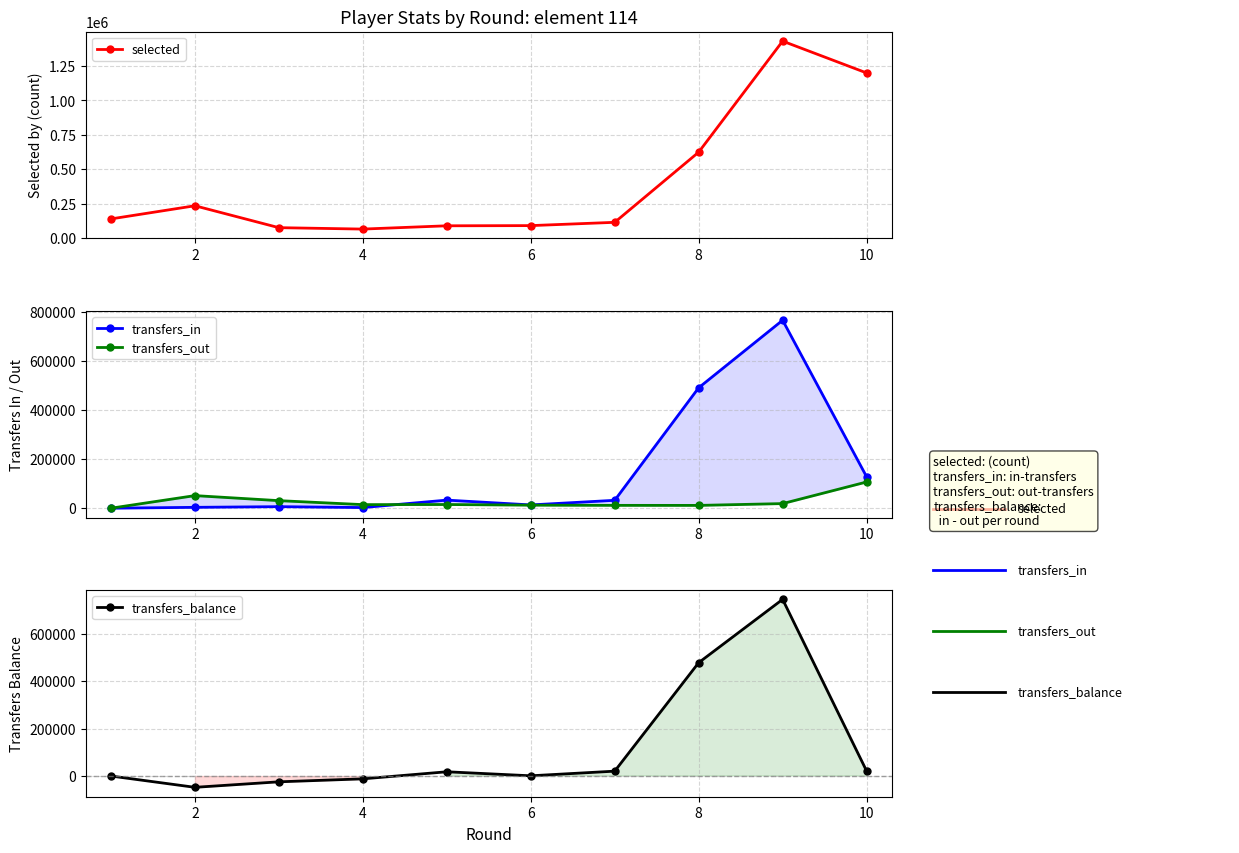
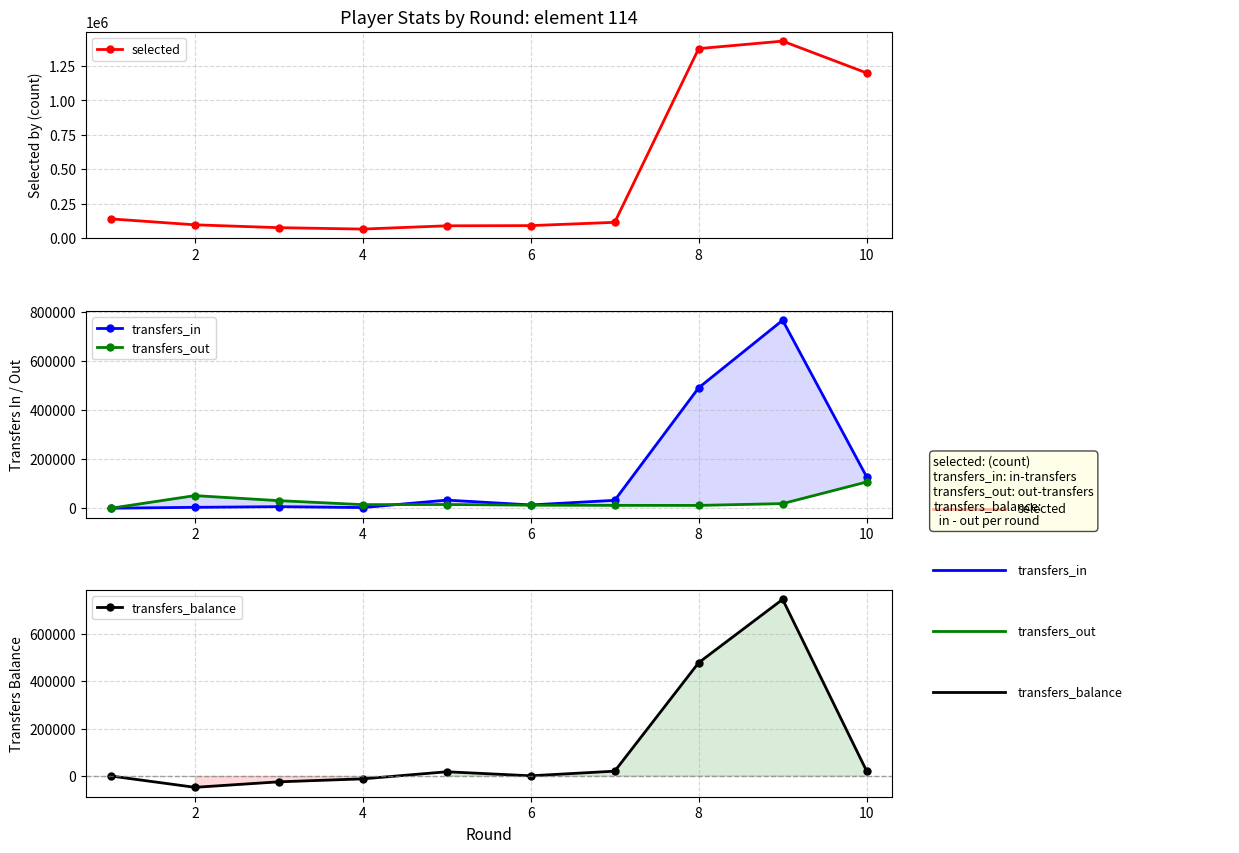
Player Stats by Round: element 114, 2: 240000 -> 100000
Player Stats by Round: element 114, 8: 620000 -> 1380000
